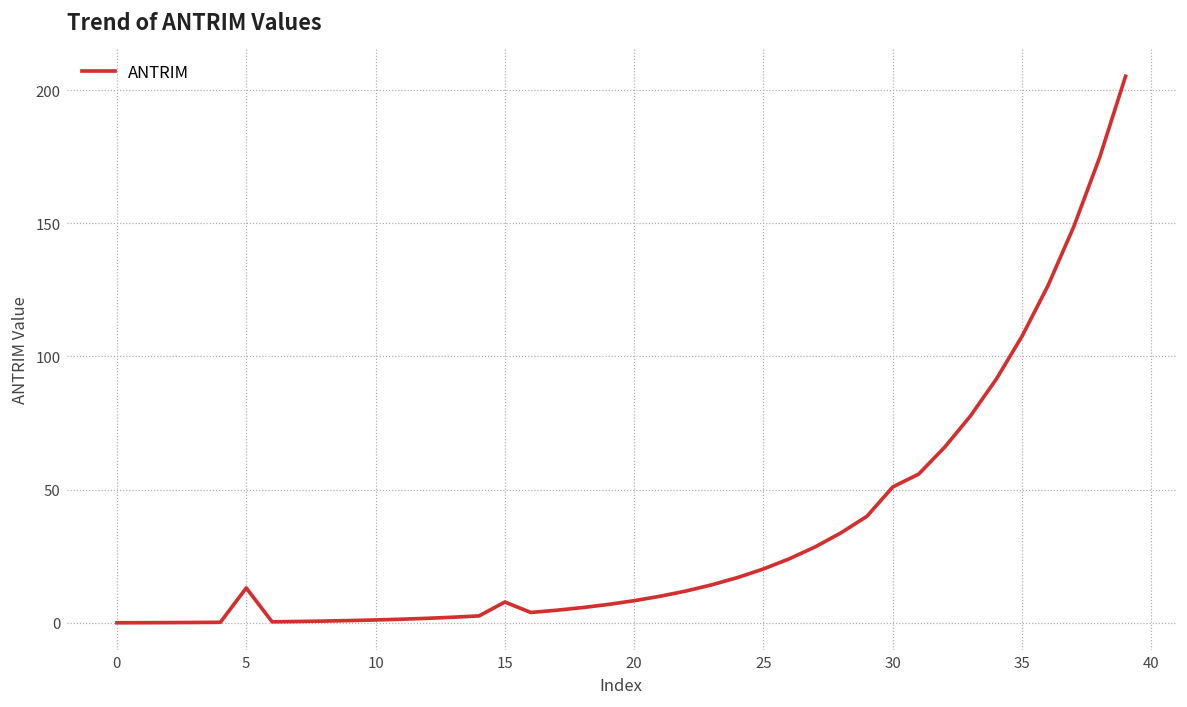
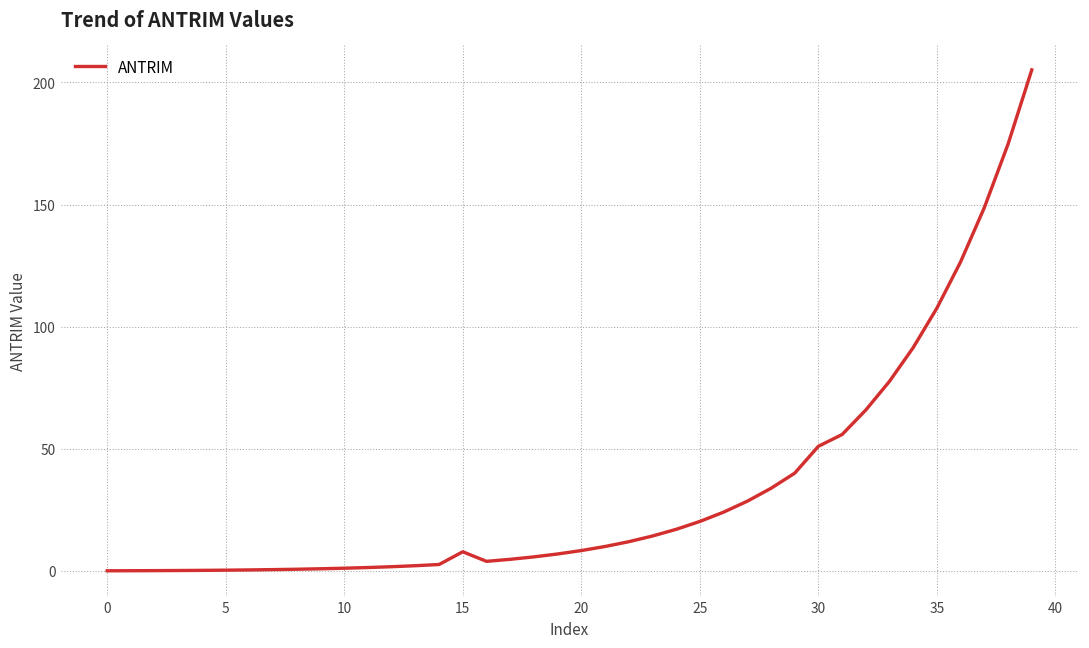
5: 13 -> 0
